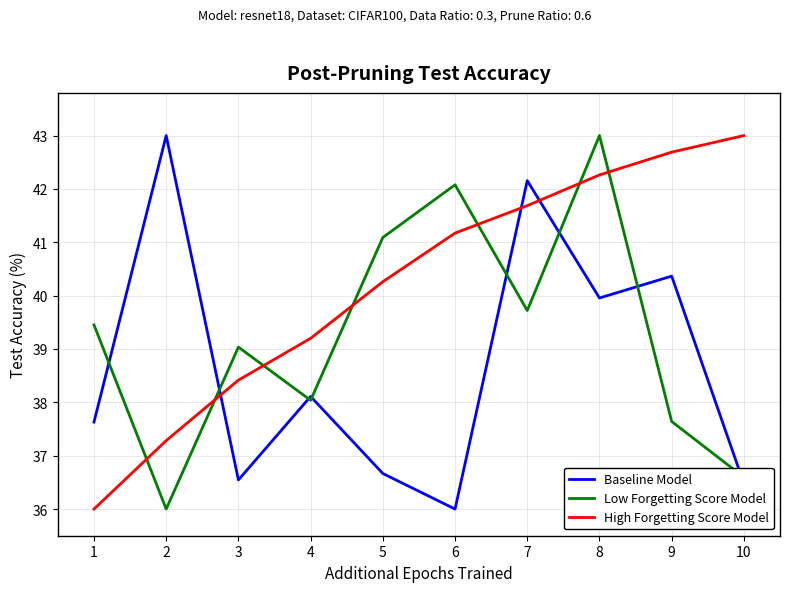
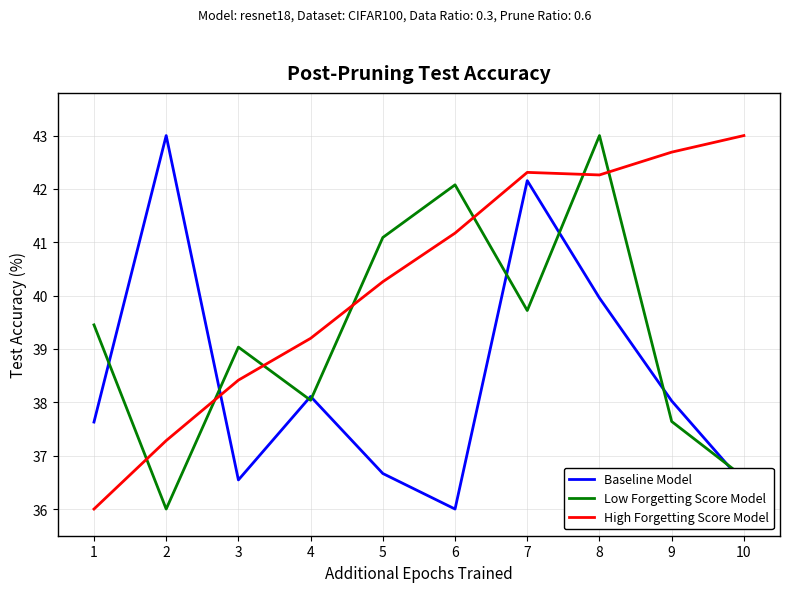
High Forgetting Score Model, 7: 41.7 -> 42.3
Baseline Model, 9: 40.4 -> 38.0
